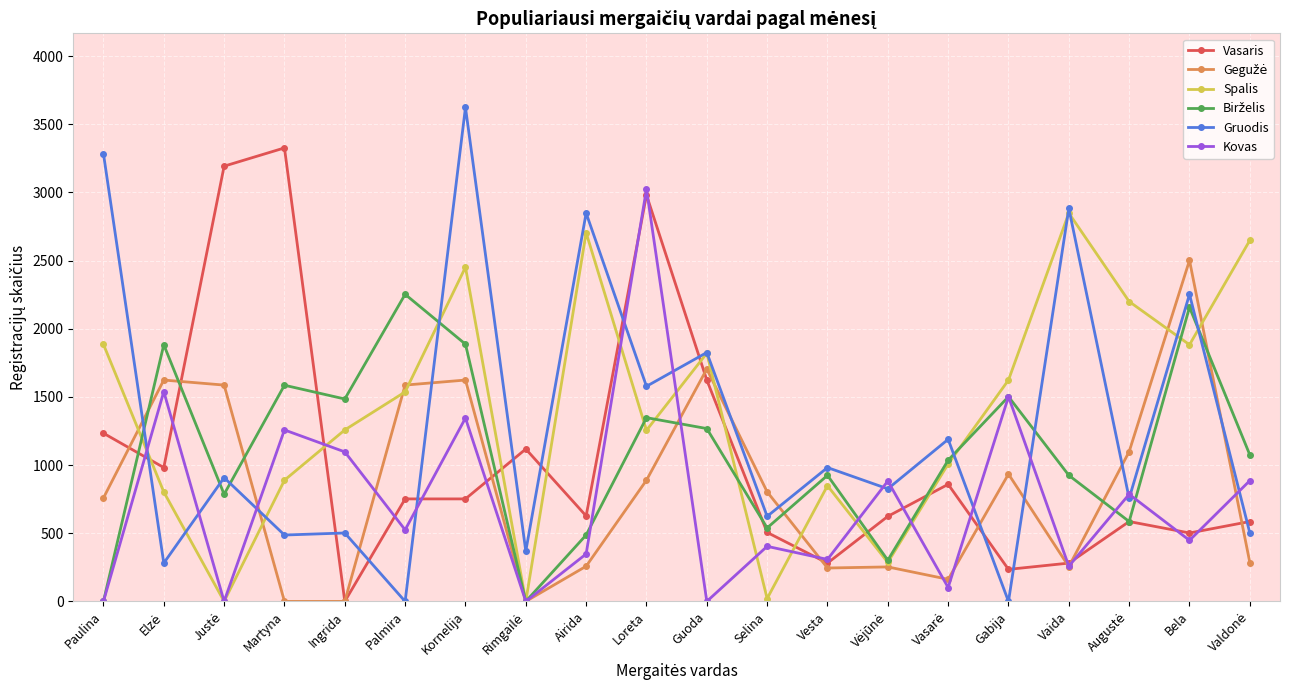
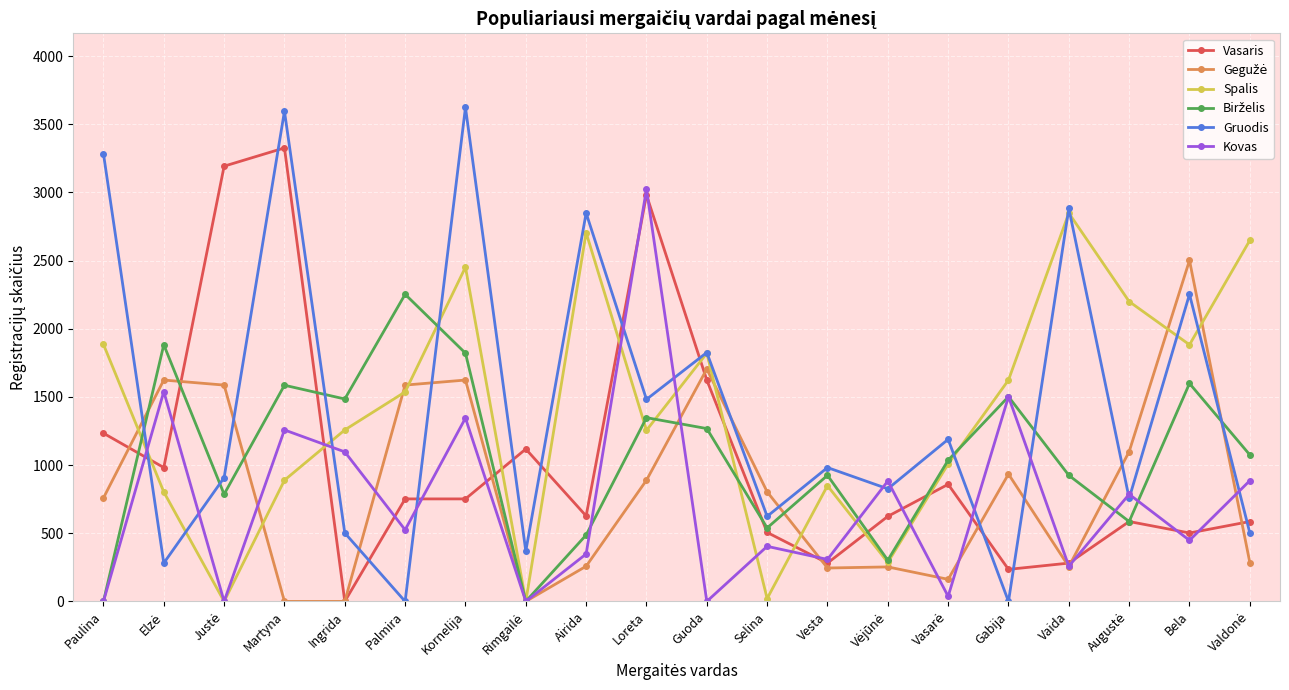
Gruodis, Martyna: 490 -> 3600
Birželis, Kornelija: 1890 -> 1820
Gruodis, Loreta: 1580 -> 1480
Kovas, Vasarė: 100 -> 40
Birželis, Bela: 2160 -> 1600
